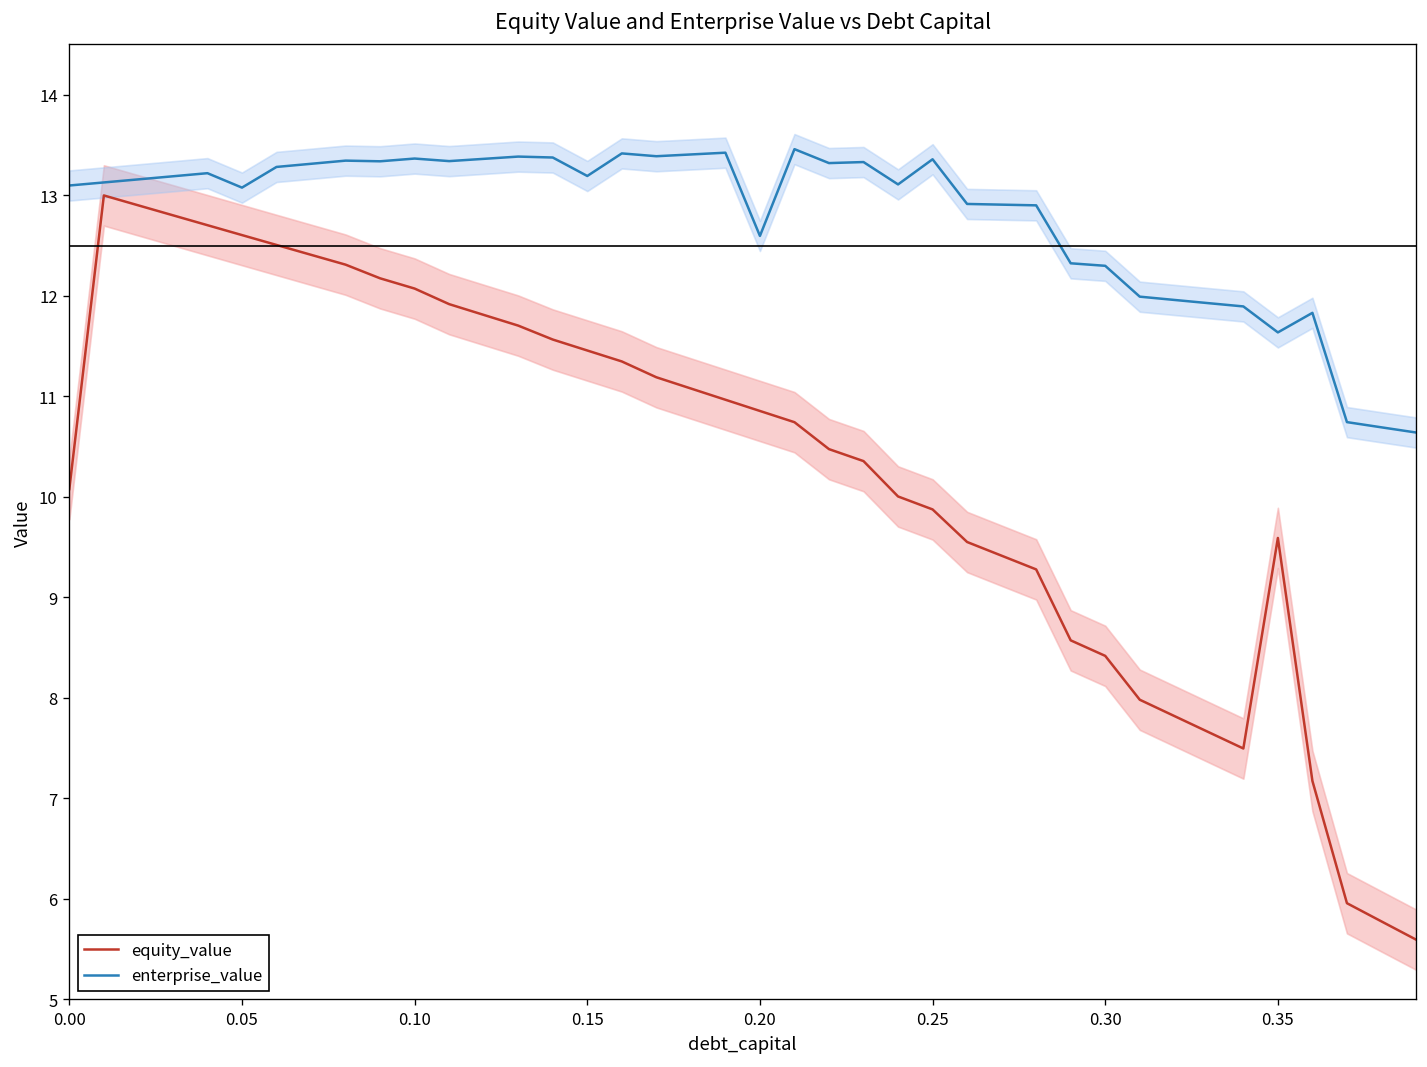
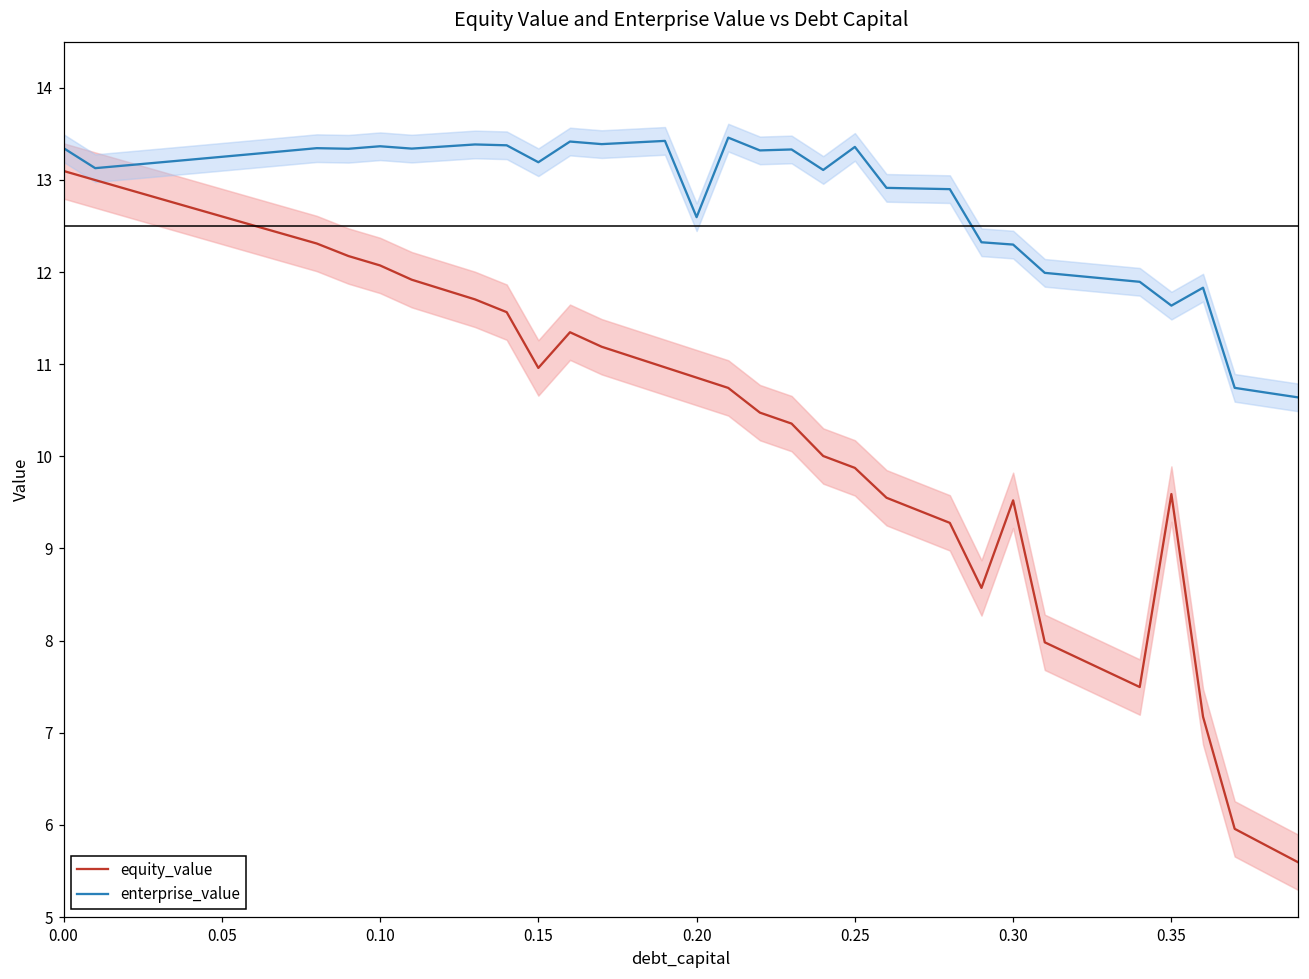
equity_value, 0.00: 10.1 -> 13.1
enterprise_value, 0.00: 13.1 -> 13.3
enterprise_value, 0.05: 13.1 -> 13.3
equity_value, 0.15: 11.5 -> 11.0
equity_value, 0.30: 8.4 -> 9.5
